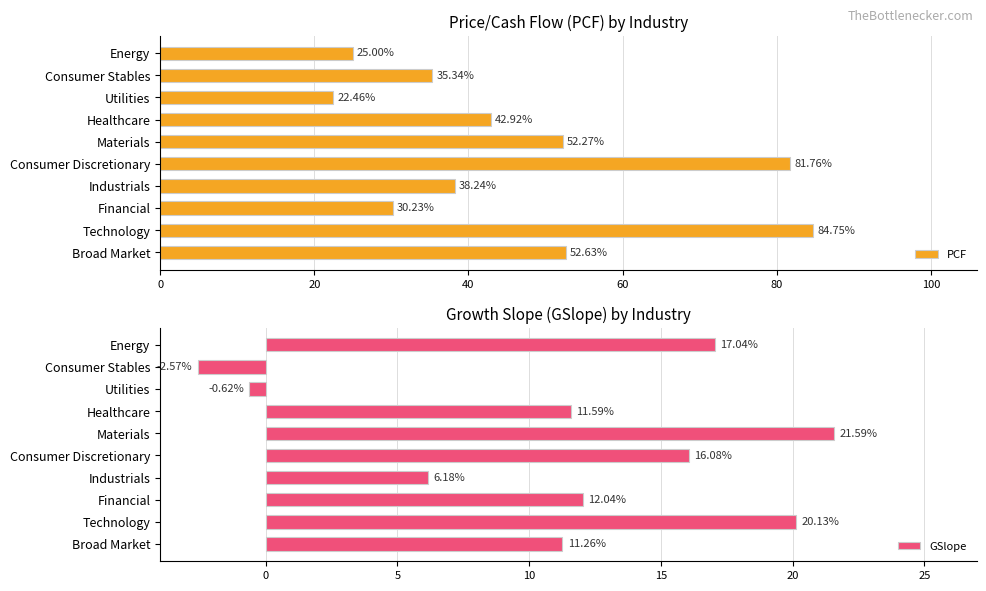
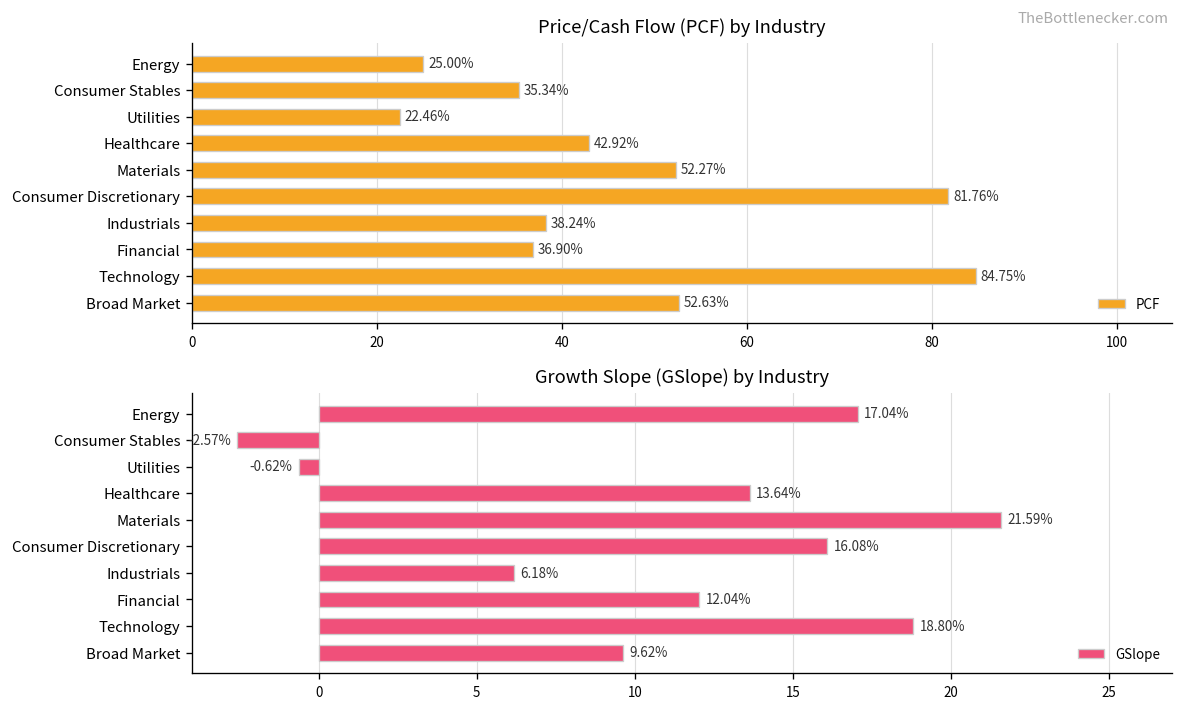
Price/Cash Flow (PCF) by Industry, Financial: 30.23% -> 36.90%
Growth Slope (GSlope) by Industry, Healthcare: 11.59% -> 13.64%
Growth Slope (GSlope) by Industry, Technology: 20.13% -> 18.80%
Growth Slope (GSlope) by Industry, Broad Market: 11.26% -> 9.62%
